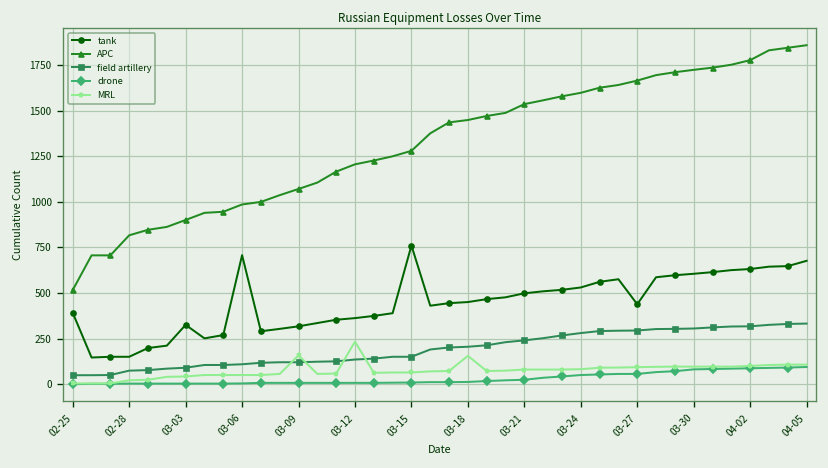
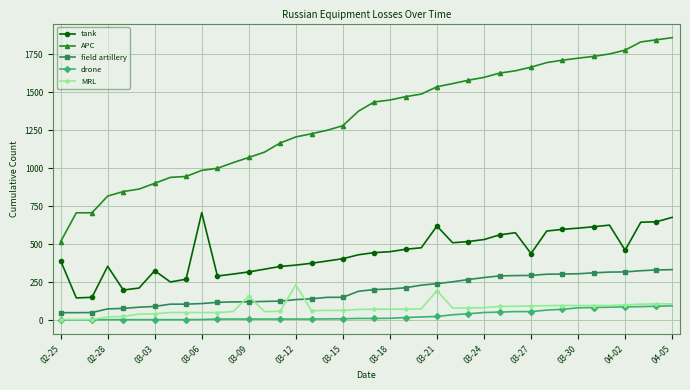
tank, 02-28: 150 -> 350
tank, 03-15: 760 -> 400
MRL, 03-18: 160 -> 70
tank, 03-21: 500 -> 620
MRL, 03-21: 80 -> 190
tank, 04-02: 630 -> 460
